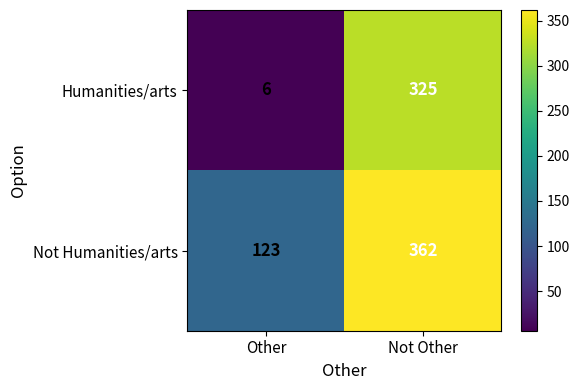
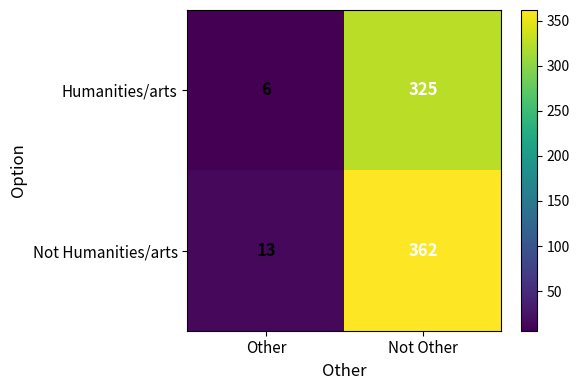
Not Humanities/arts, Other: 123 -> 13
